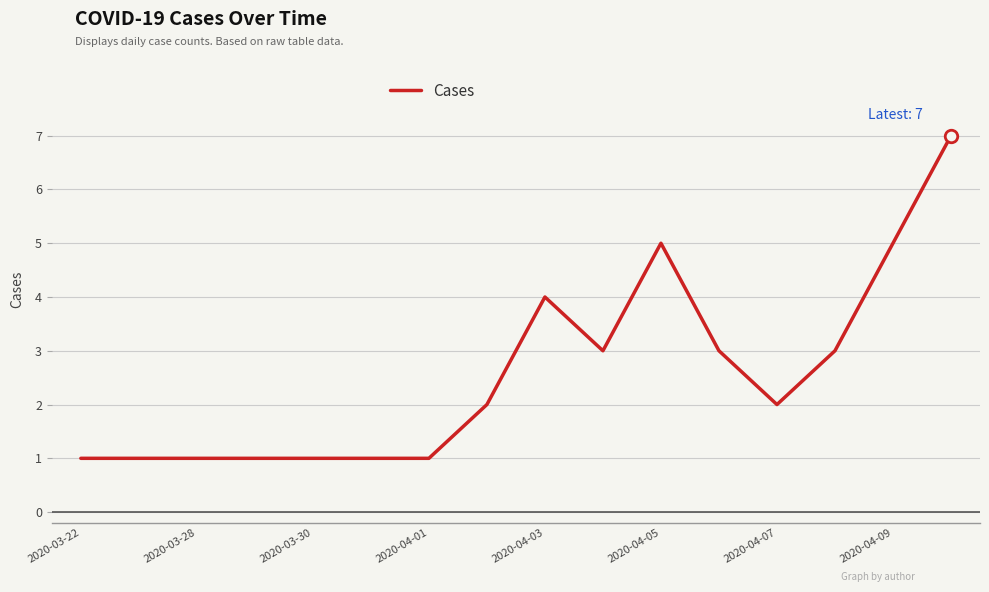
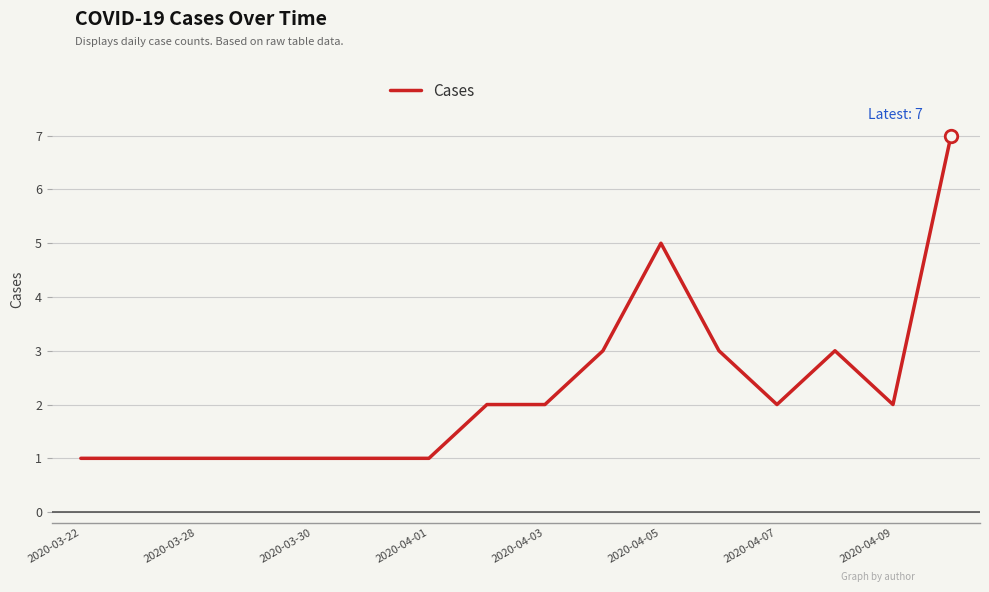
Cases, 2020-04-03: 4 -> 2
Cases, 2020-04-09: 5 -> 2
